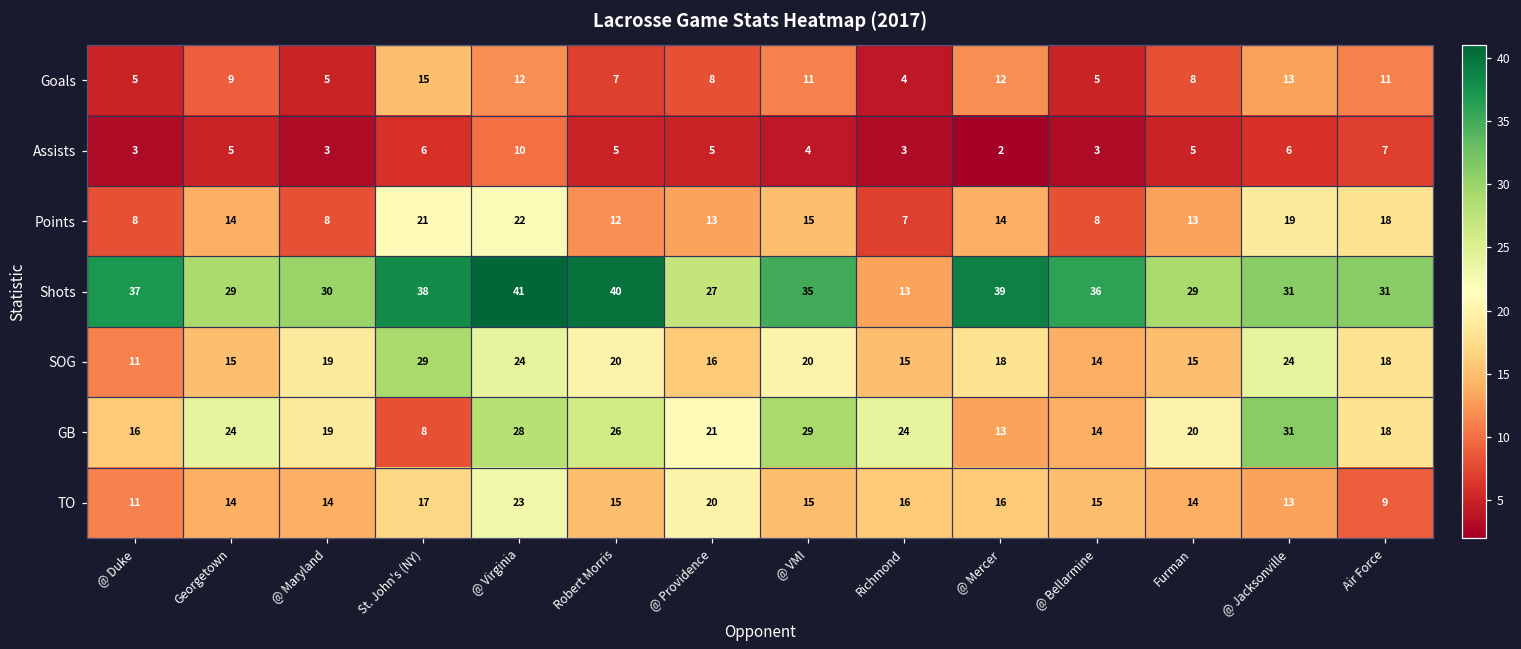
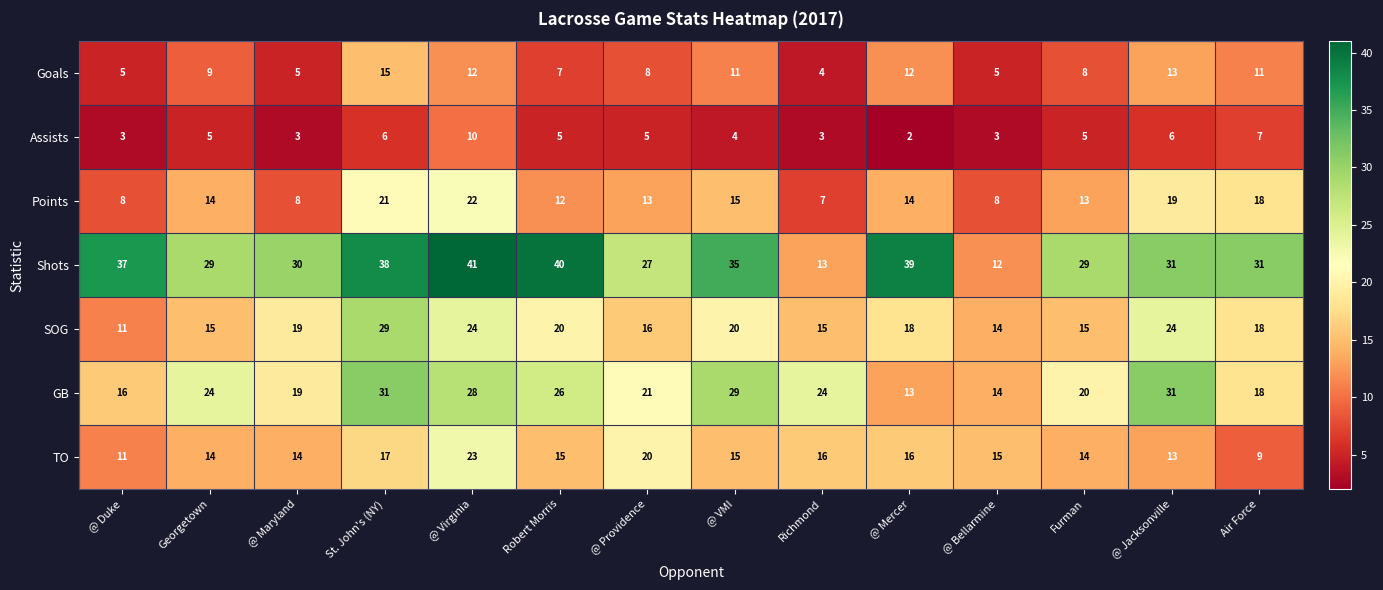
Shots, @ Bellarmine: 36 -> 12
GB, St. John's (NY): 8 -> 31
